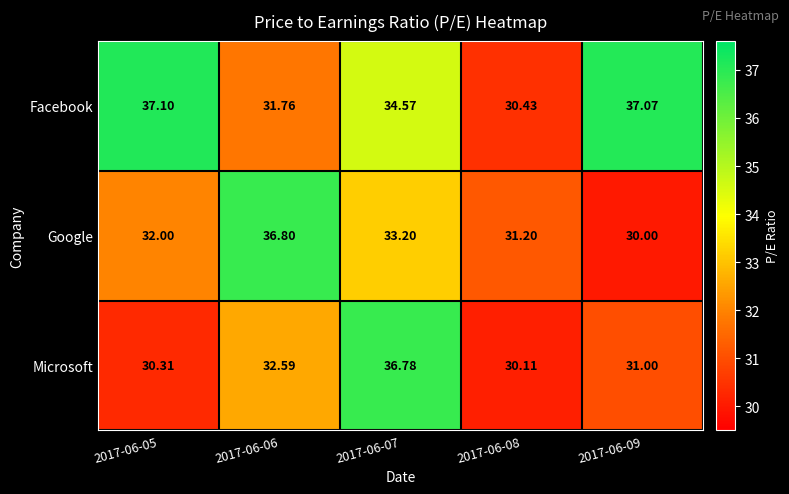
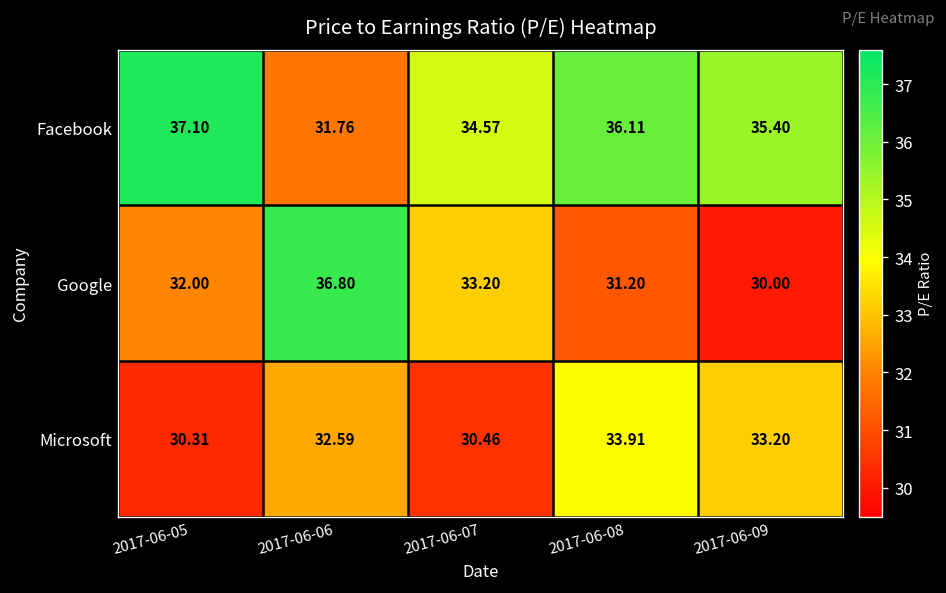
Facebook, 2017-06-08: 30.43 -> 36.11
Facebook, 2017-06-09: 37.07 -> 35.40
Microsoft, 2017-06-07: 36.78 -> 30.46
Microsoft, 2017-06-08: 30.11 -> 33.91
Microsoft, 2017-06-09: 31.00 -> 33.20
